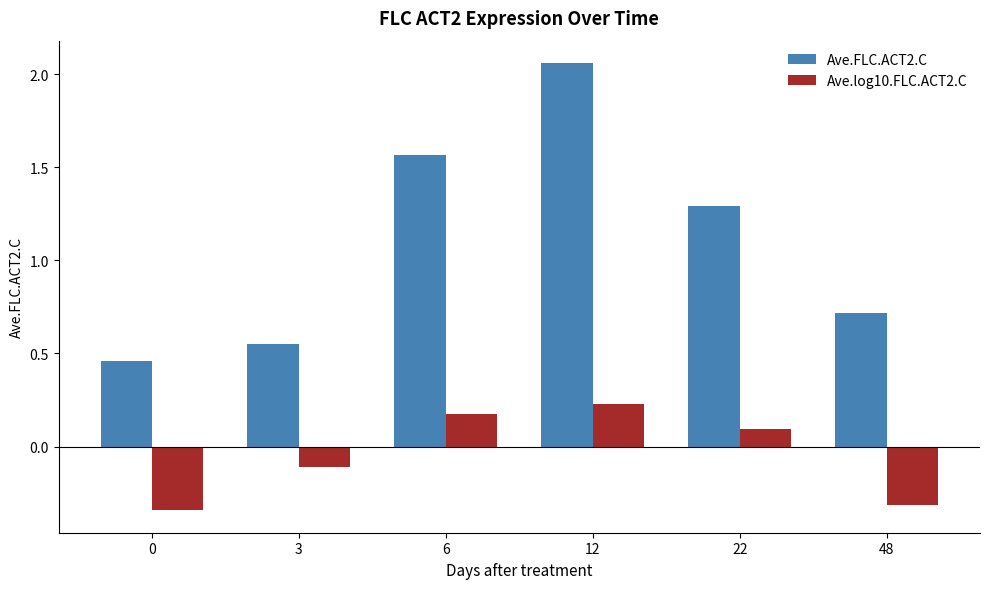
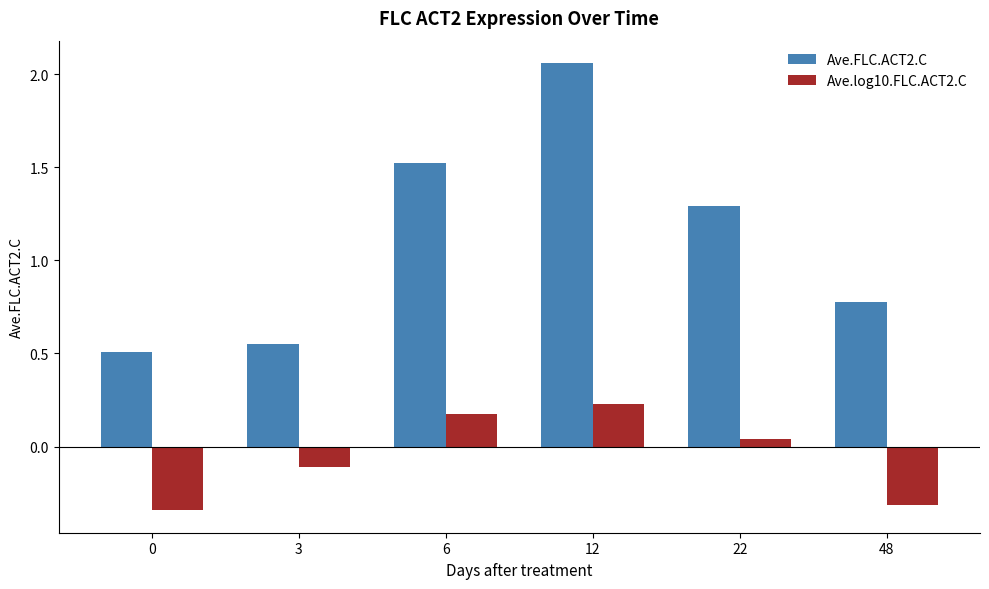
Ave.FLC.ACT2.C, 0: 0.46 -> 0.51
Ave.FLC.ACT2.C, 6: 1.57 -> 1.52
Ave.log10.FLC.ACT2.C, 22: 0.10 -> 0.04
Ave.FLC.ACT2.C, 48: 0.72 -> 0.78
